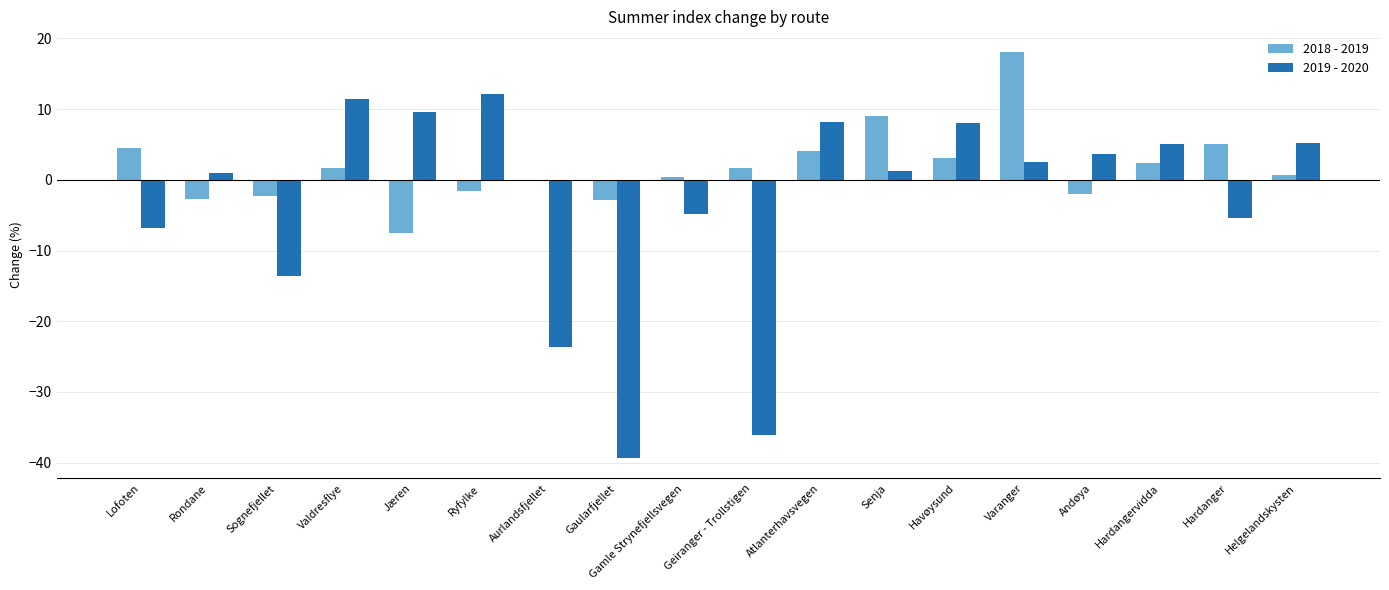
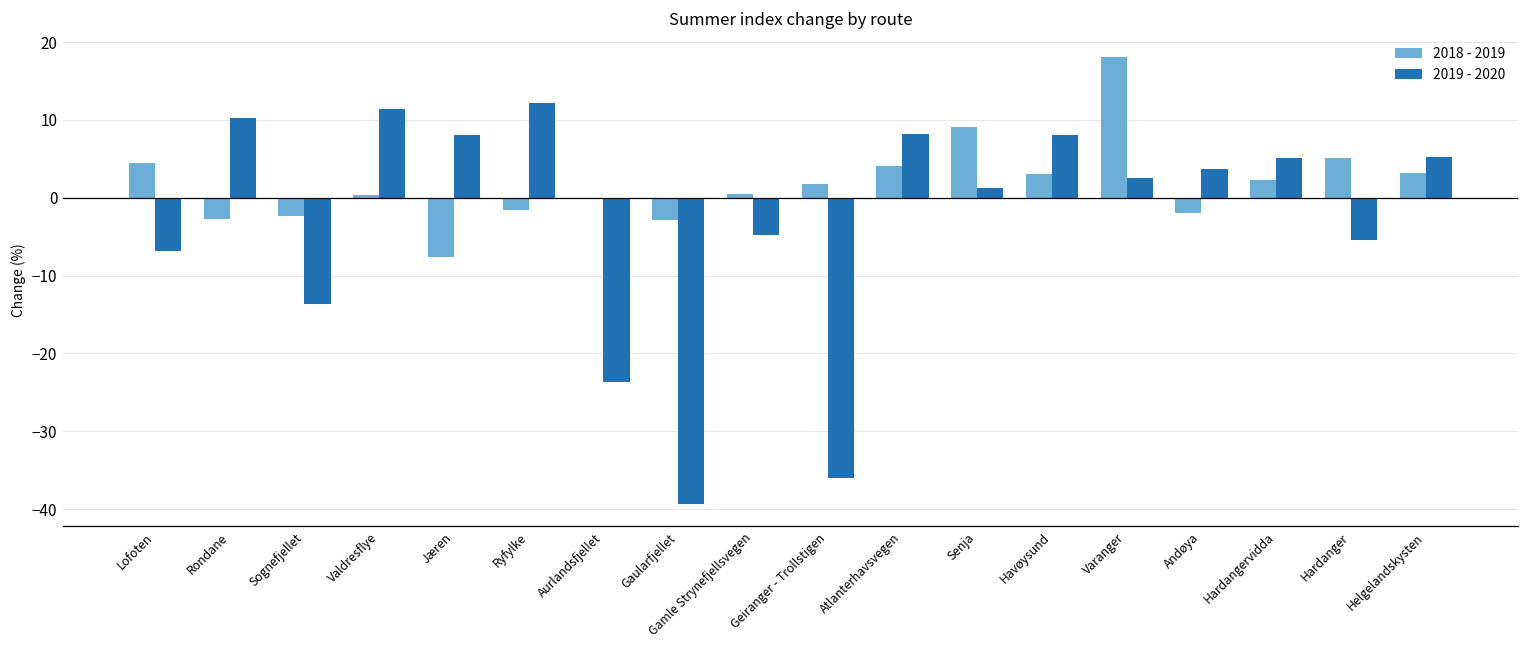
2019 - 2020, Rondane: 1 -> 10
2018 - 2019, Valdresflye: 2 -> 0
2019 - 2020, Jæren: 10 -> 8
2018 - 2019, Helgelandskysten: 1 -> 3
